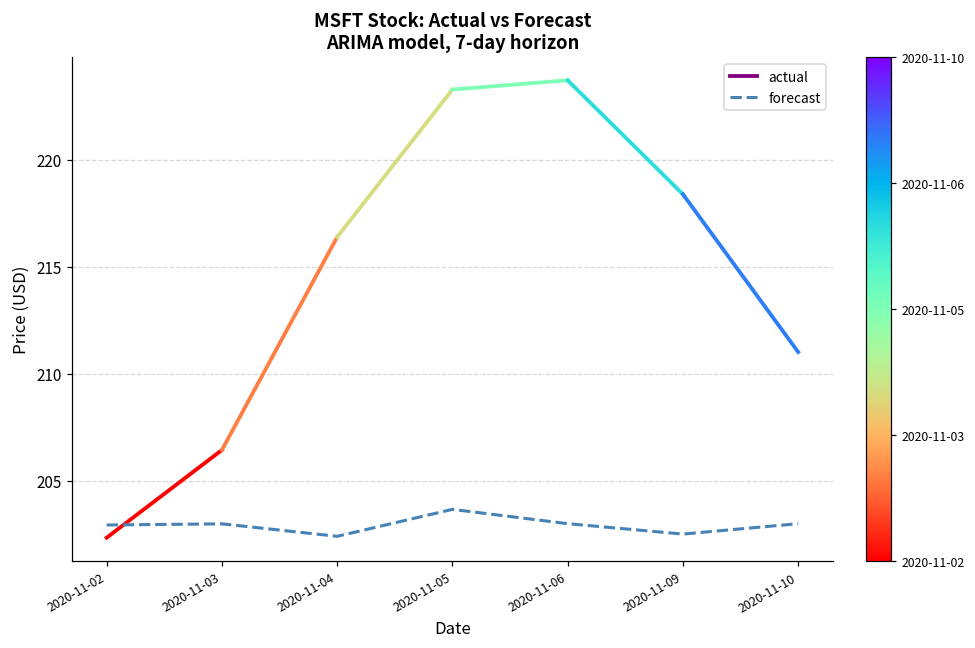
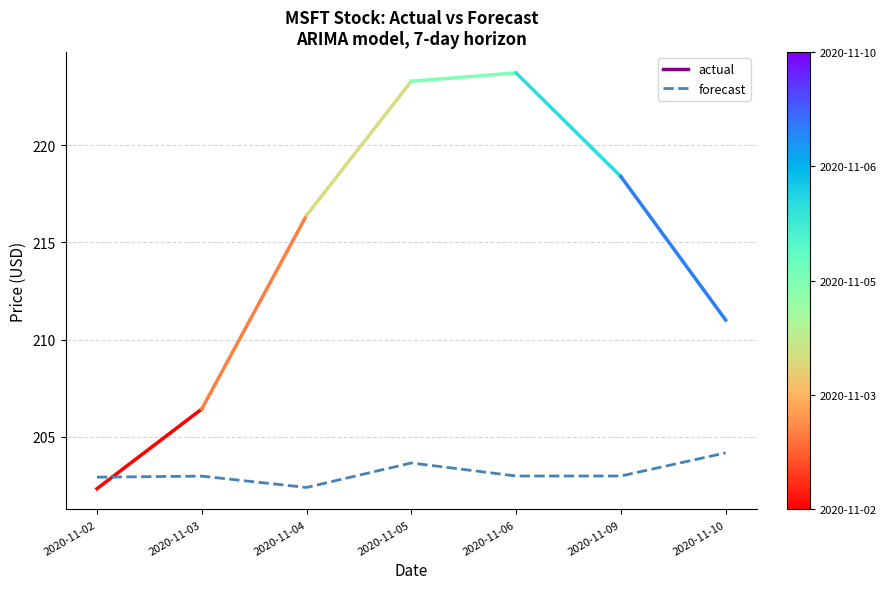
forecast, 2020-11-09: 202.5 -> 203.0
forecast, 2020-11-10: 203.0 -> 204.2
